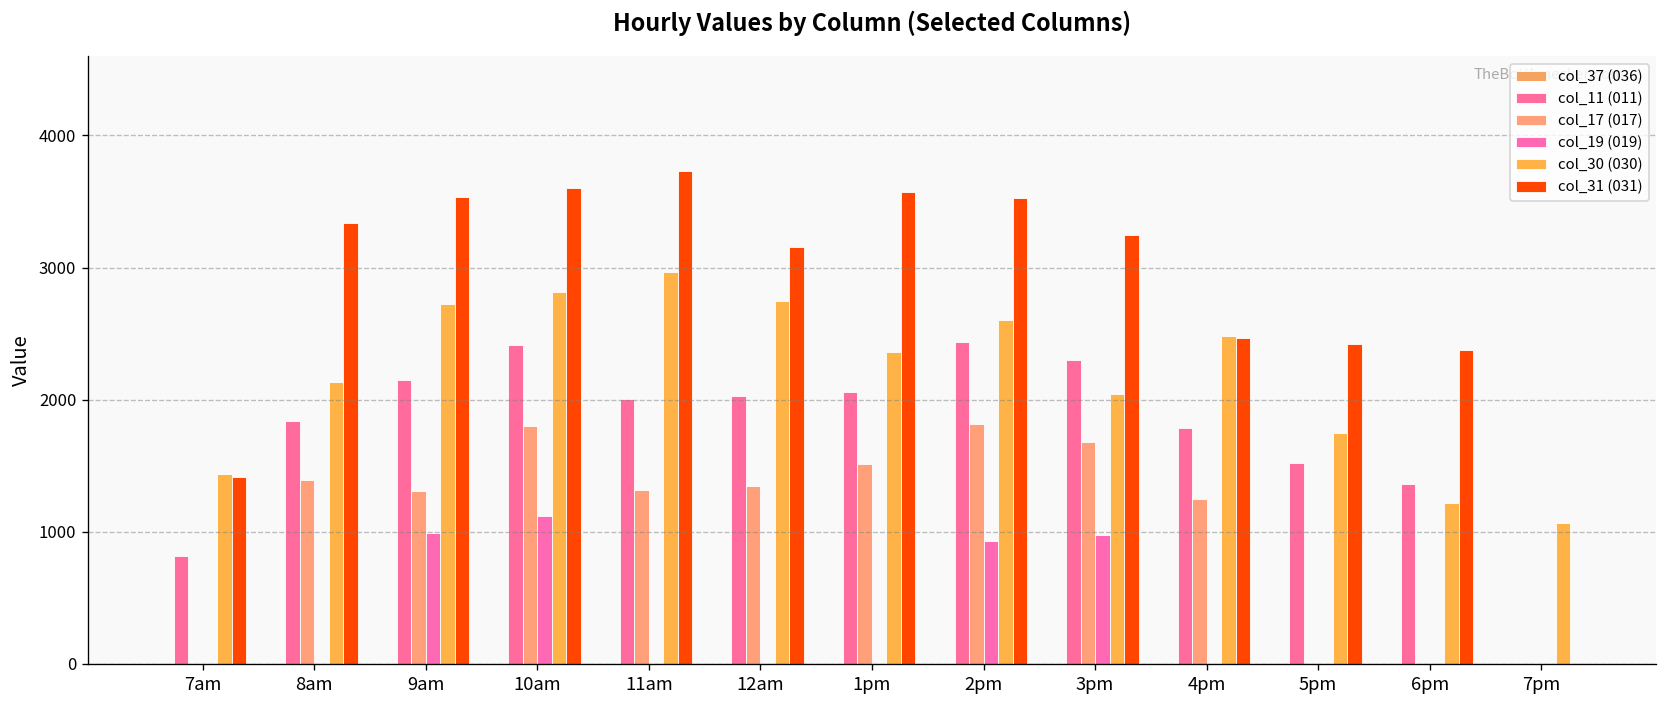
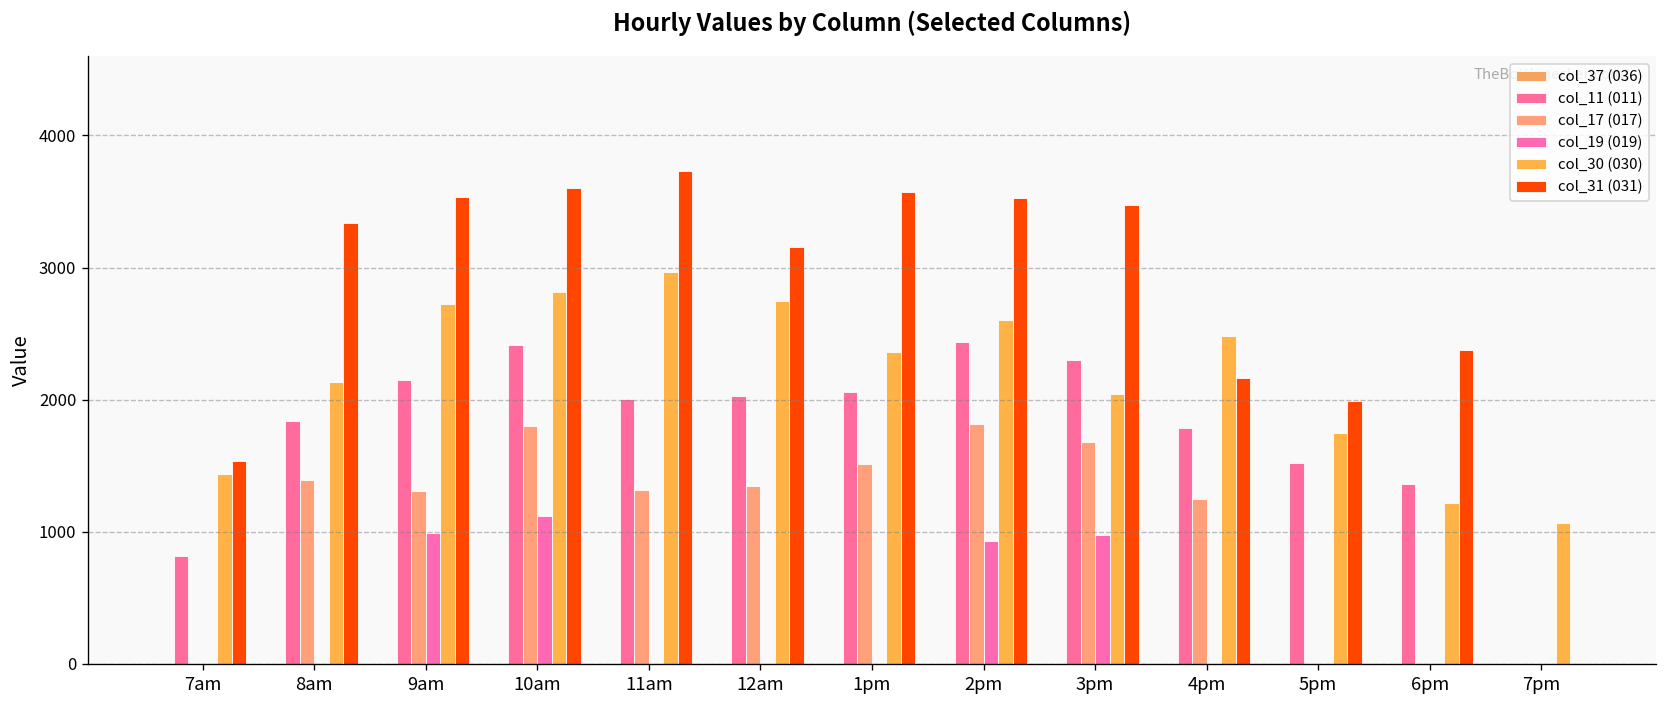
col_31 (031), 7am: 1420 -> 1530
col_31 (031), 3pm: 3250 -> 3470
col_31 (031), 4pm: 2470 -> 2170
col_31 (031), 5pm: 2420 -> 1990
